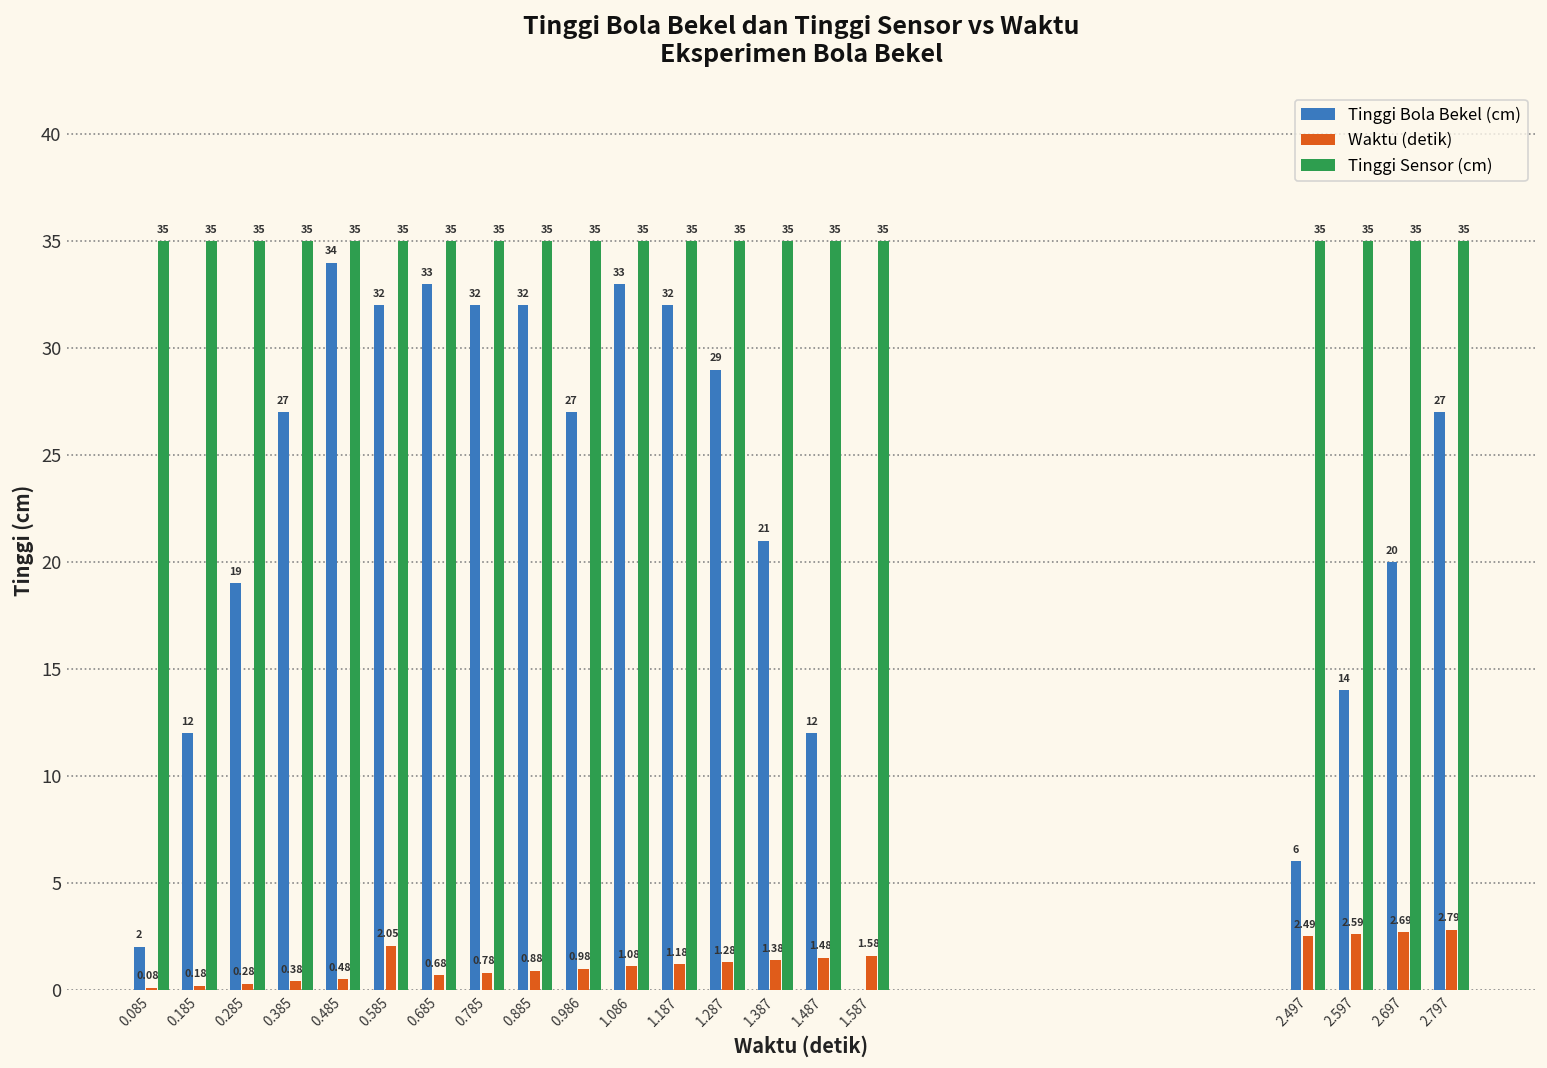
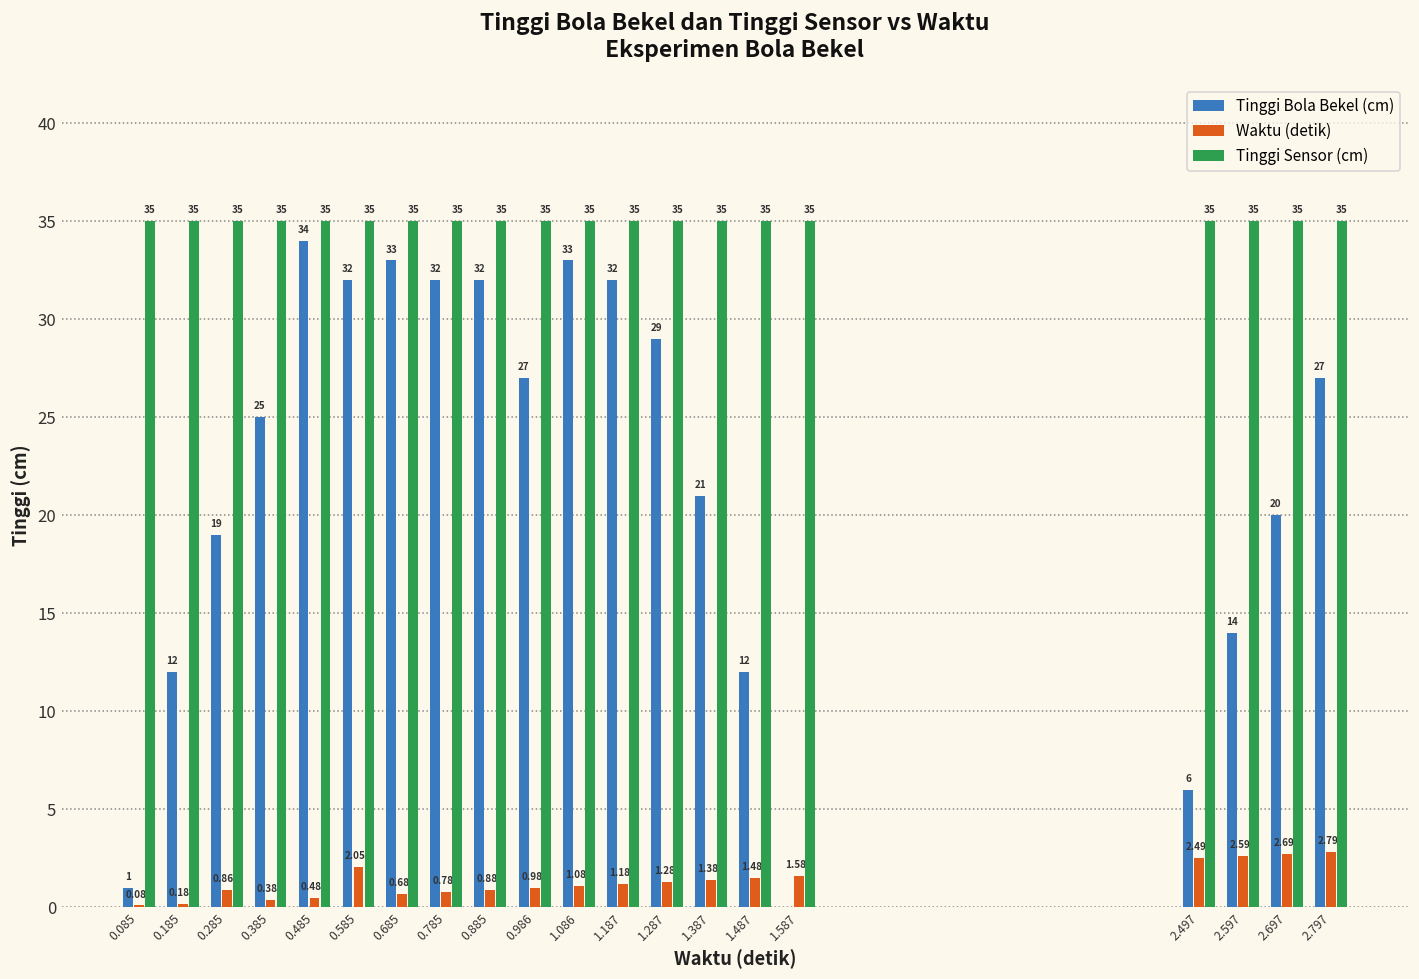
Tinggi Bola Bekel (cm), 0.085: 2 -> 1
Waktu (detik), 0.285: 0.285 -> 0.867
Tinggi Bola Bekel (cm), 0.385: 27 -> 25
